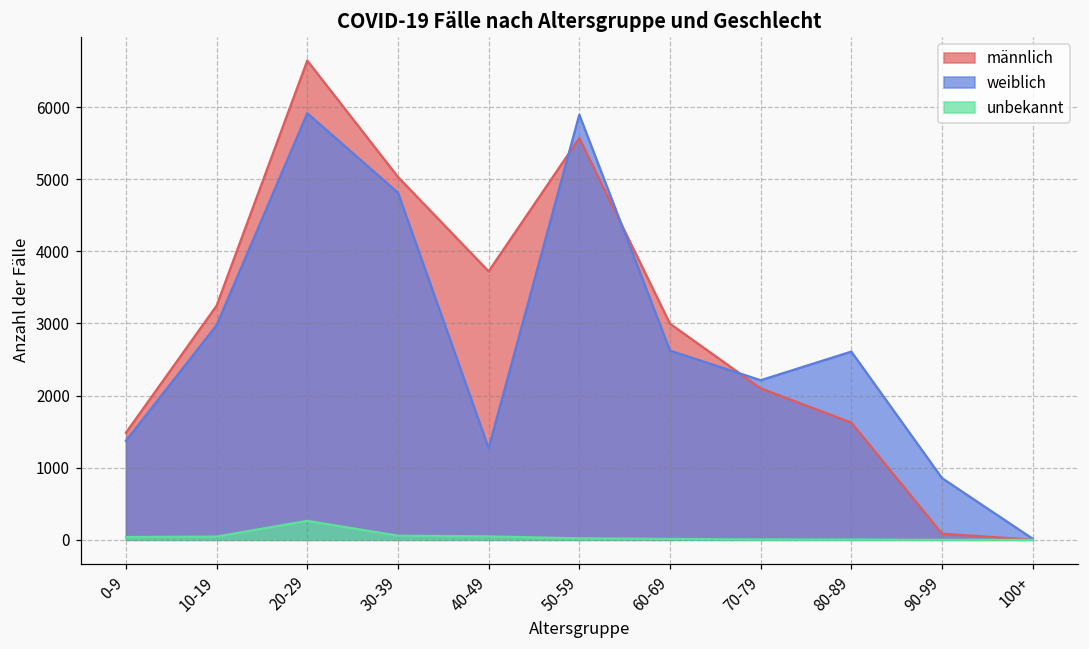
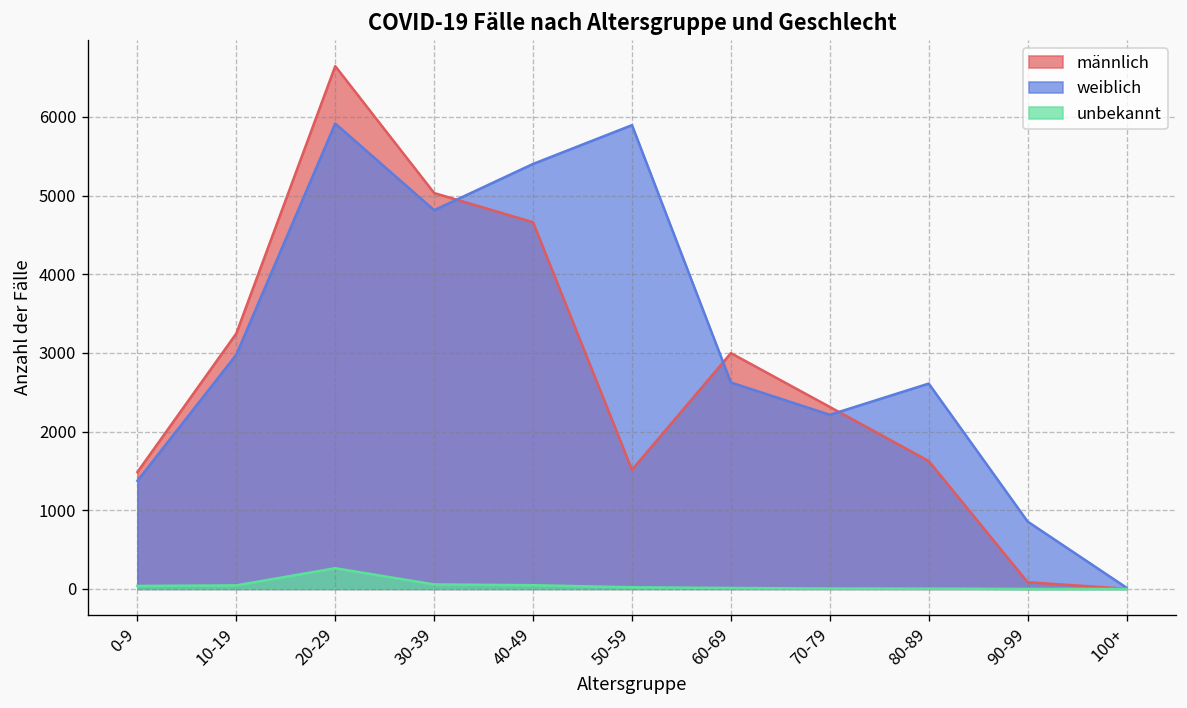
männlich, 40-49: 3700 -> 4700
weiblich, 40-49: 1300 -> 5400
männlich, 50-59: 5600 -> 1500
männlich, 70-79: 2100 -> 2300
